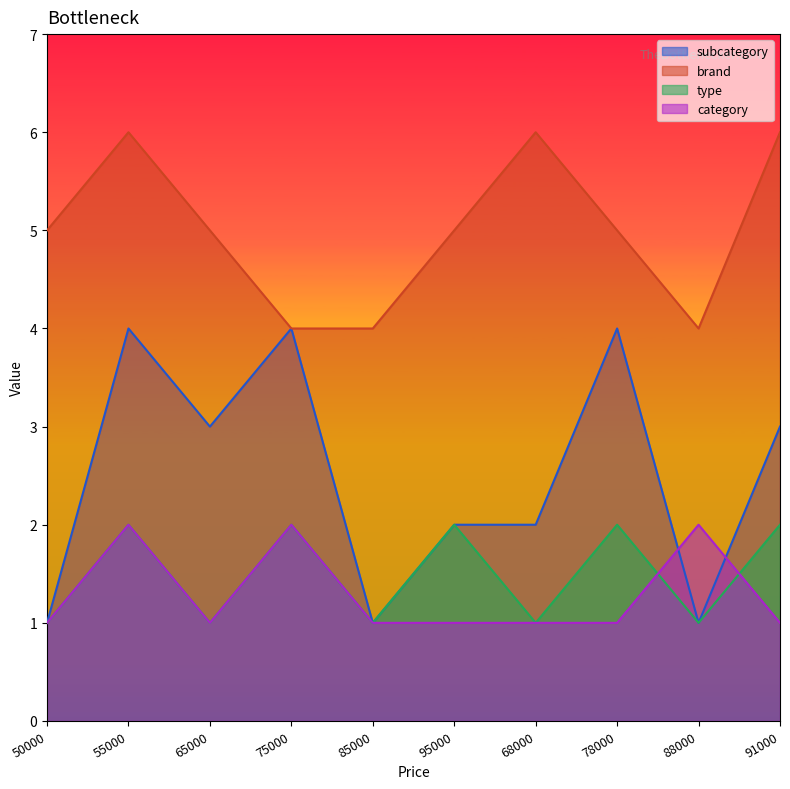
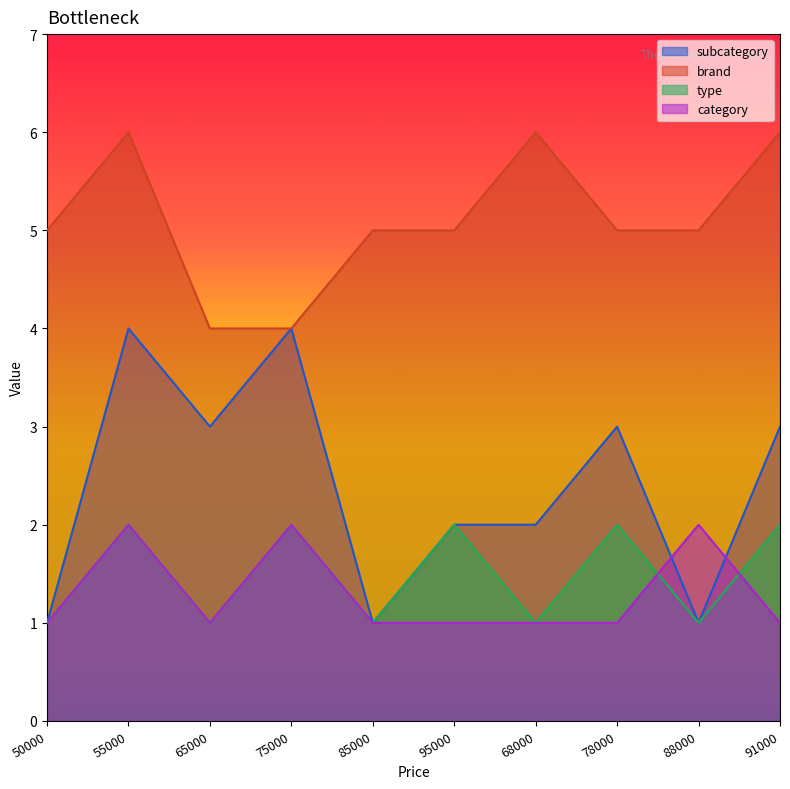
brand, 65000: 5 -> 4
brand, 85000: 4 -> 5
subcategory, 78000: 4 -> 3
brand, 88000: 4 -> 5
